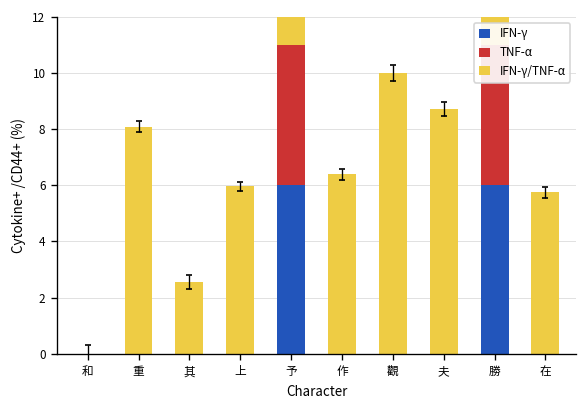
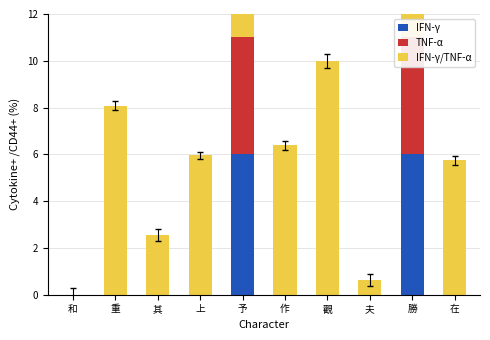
IFN-γ/TNF-α, 夫: 8.7 -> 0.6
